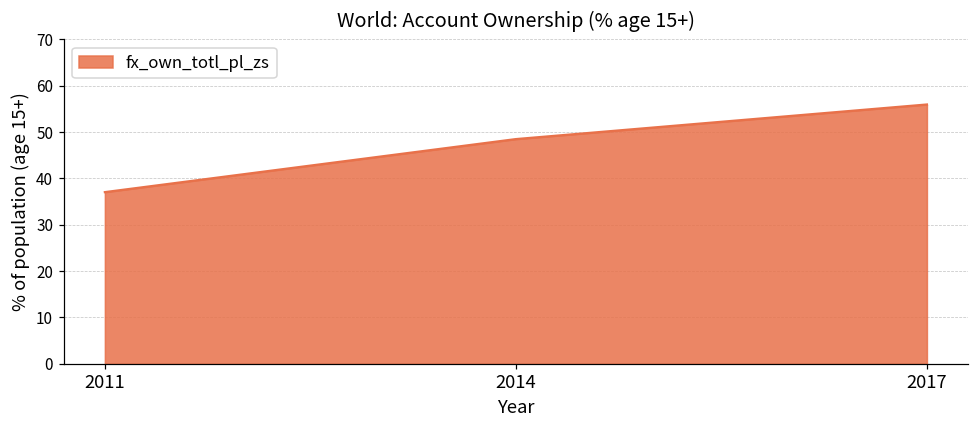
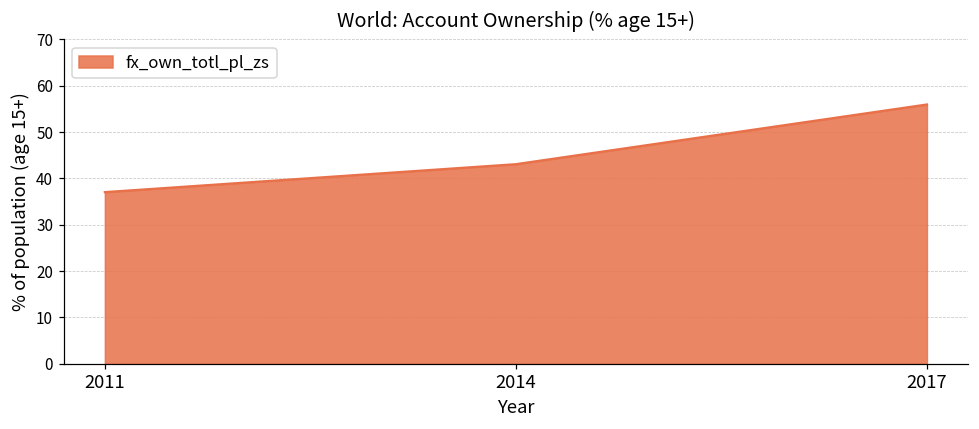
2014: 48 -> 43
